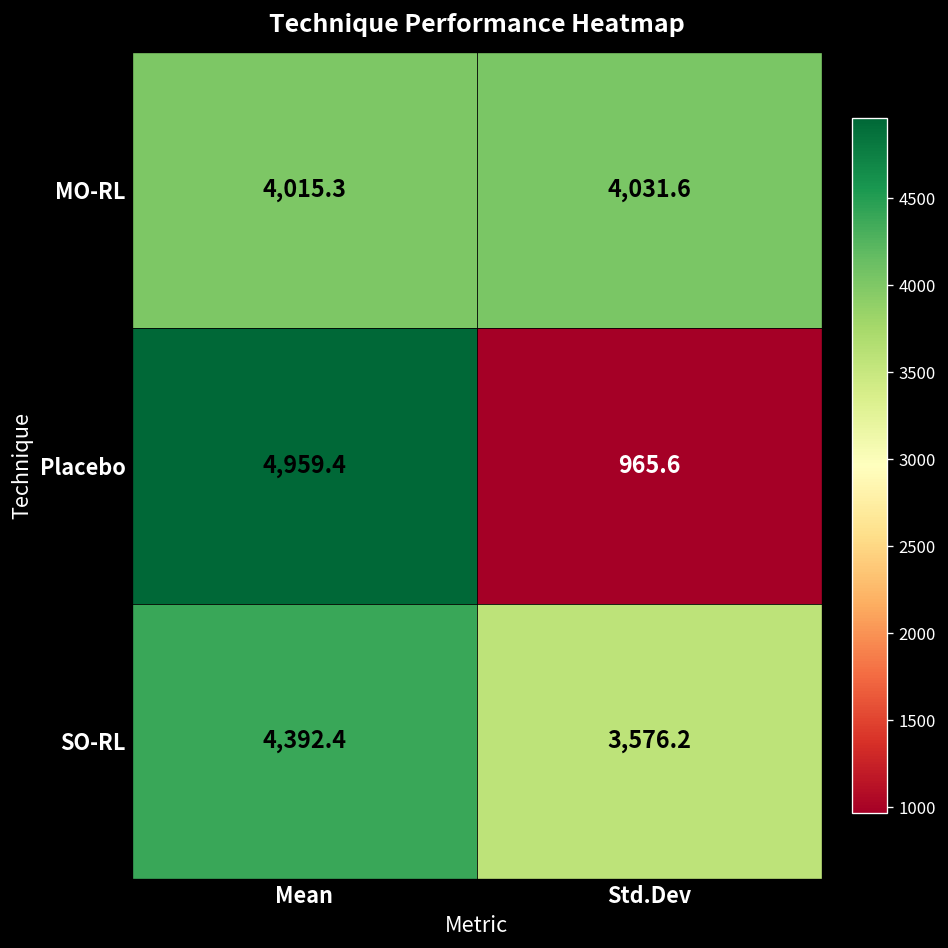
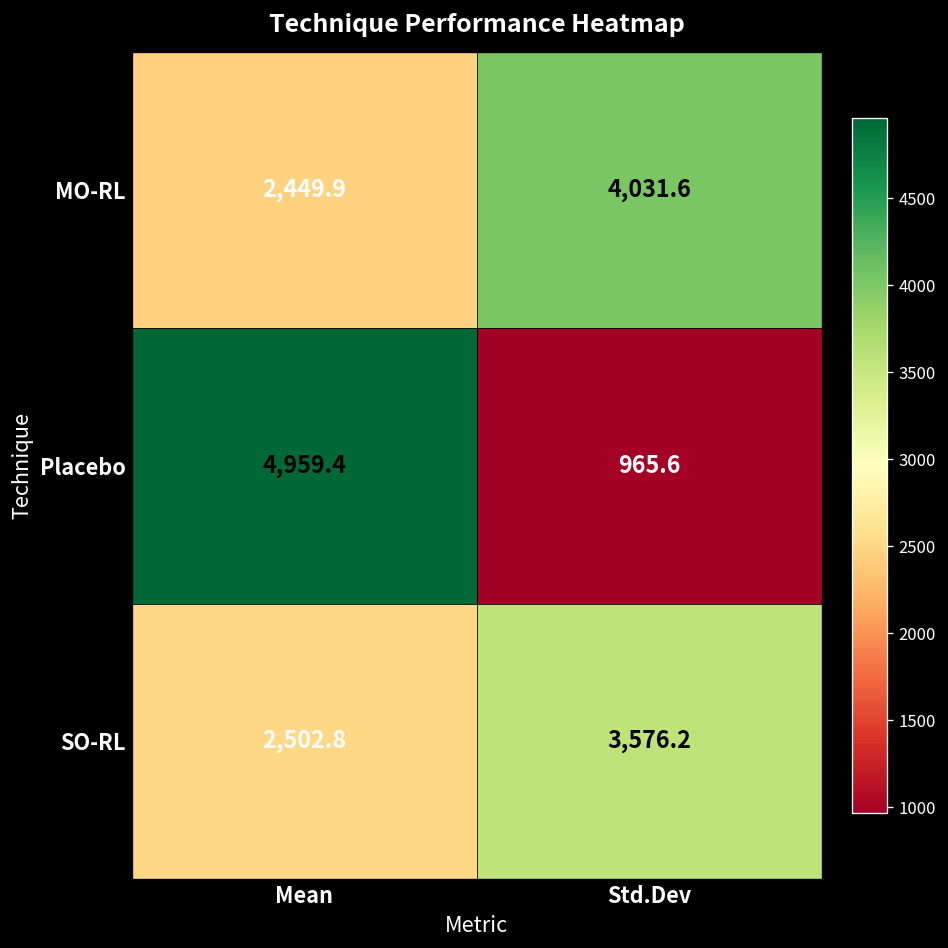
MO-RL, Mean: 4,015.3 -> 2,449.9
SO-RL, Mean: 4,392.4 -> 2,502.8
